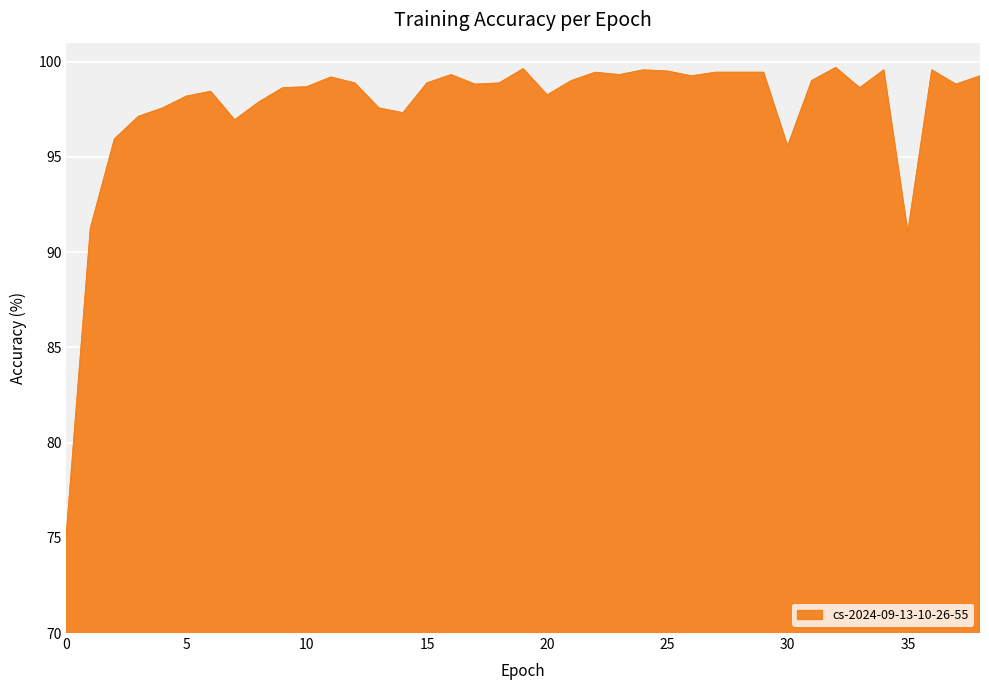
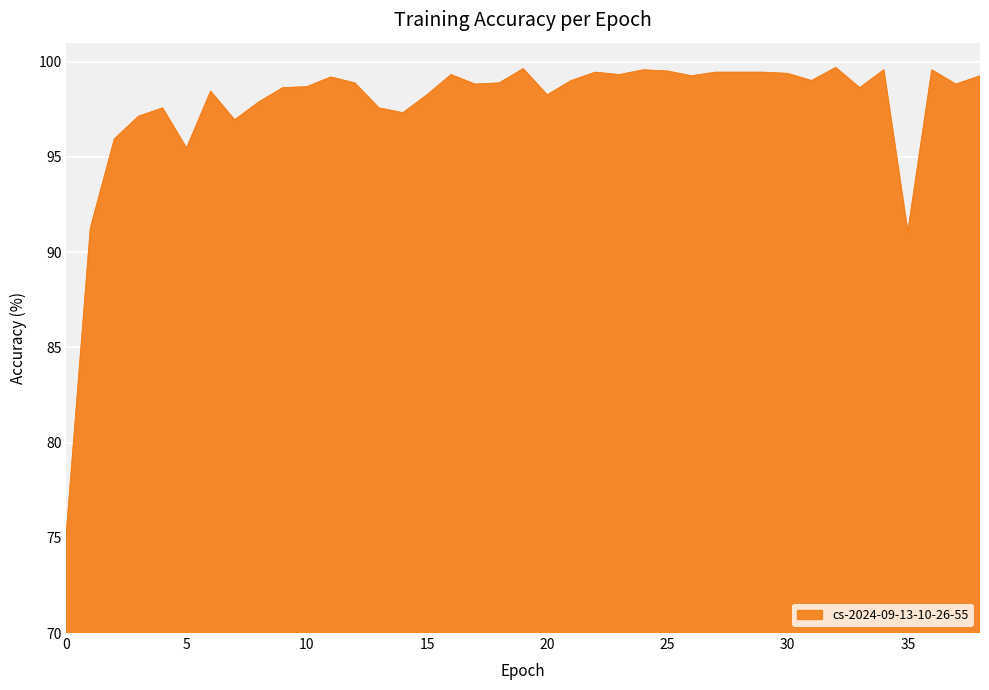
5: 98.2 -> 95.5
15: 98.9 -> 98.3
30: 95.6 -> 99.4
